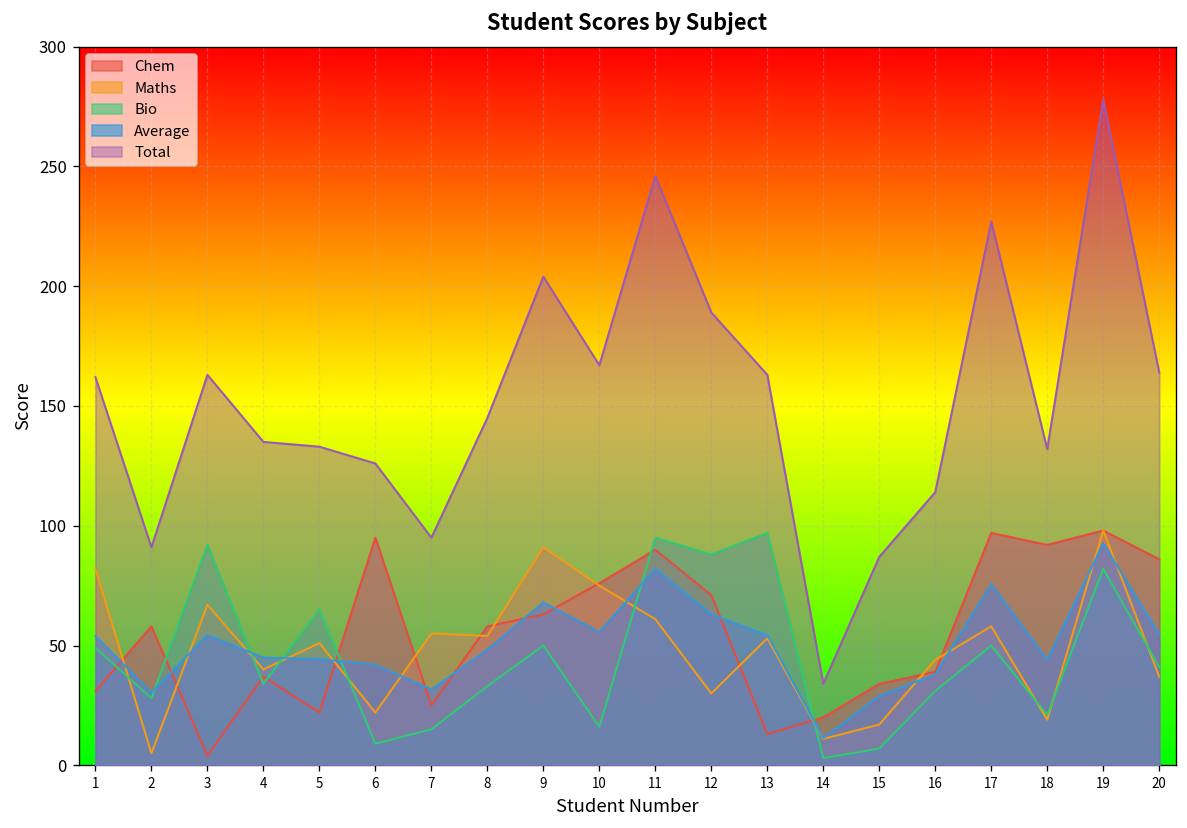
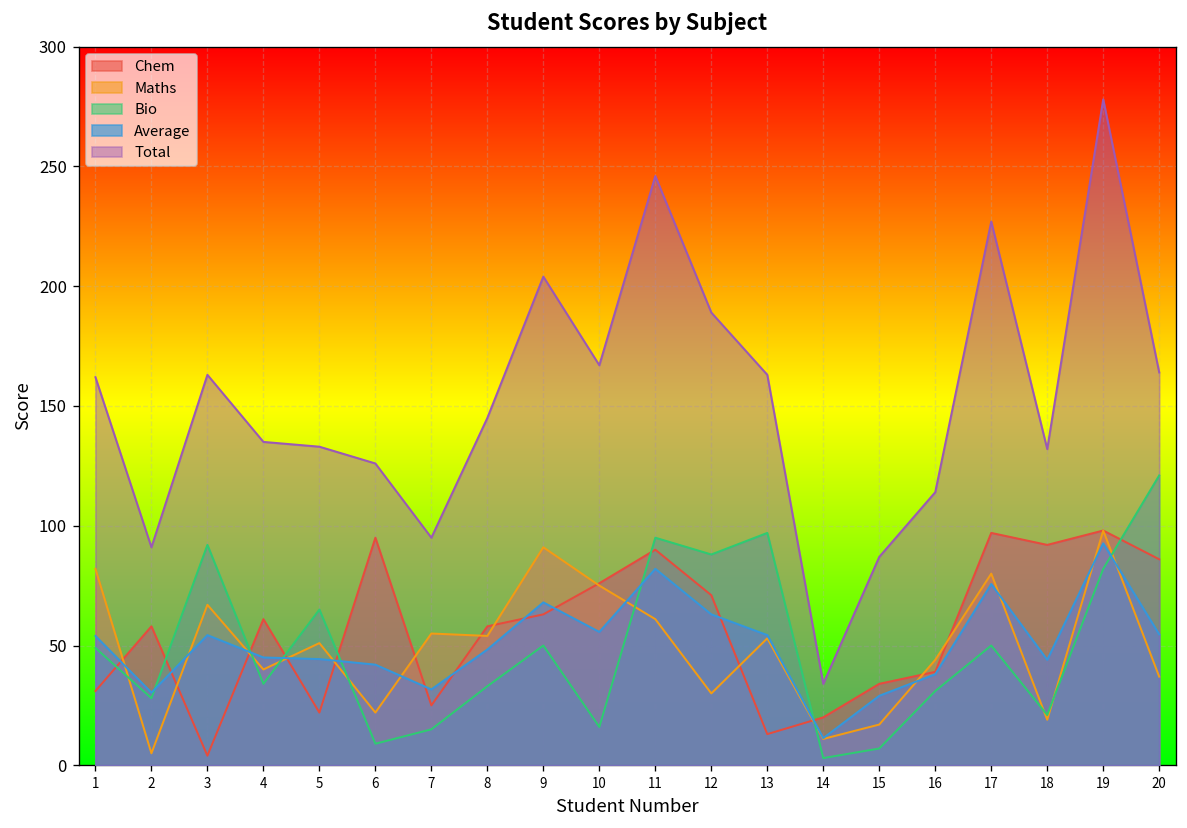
Chem, 4: 37 -> 61
Maths, 17: 58 -> 80
Bio, 20: 41 -> 121
